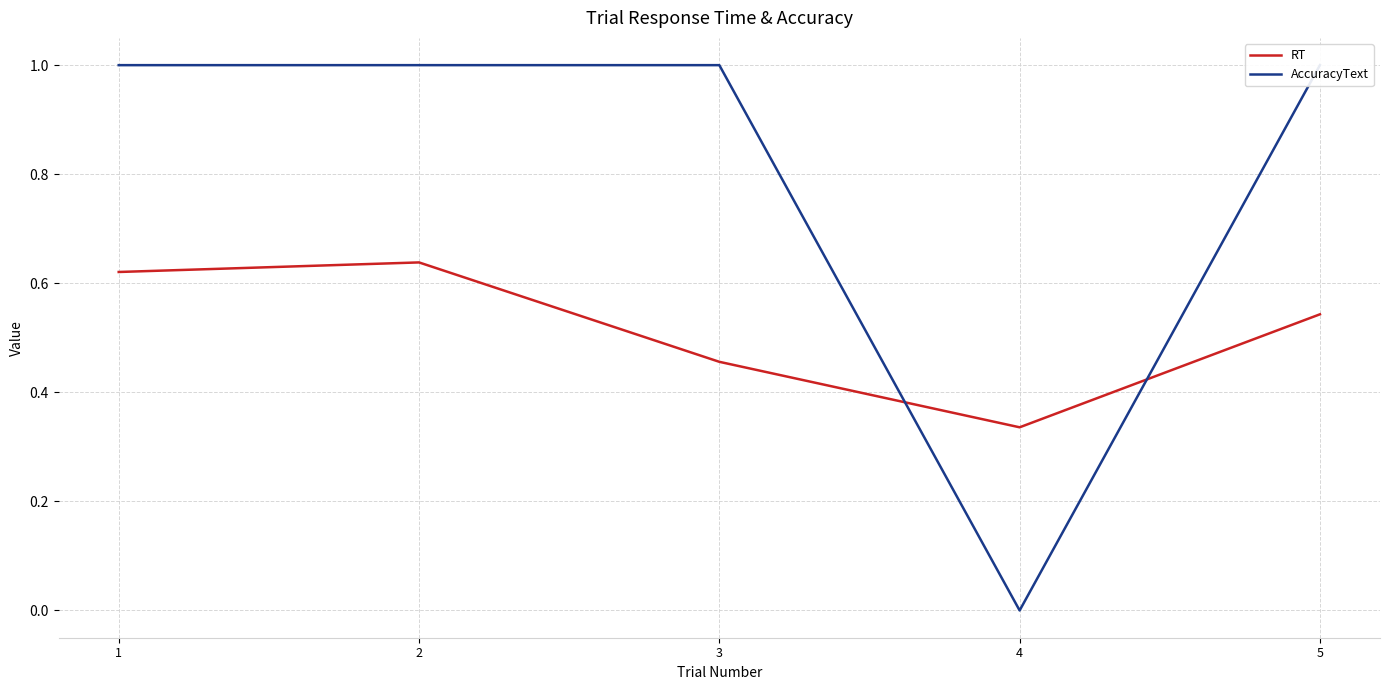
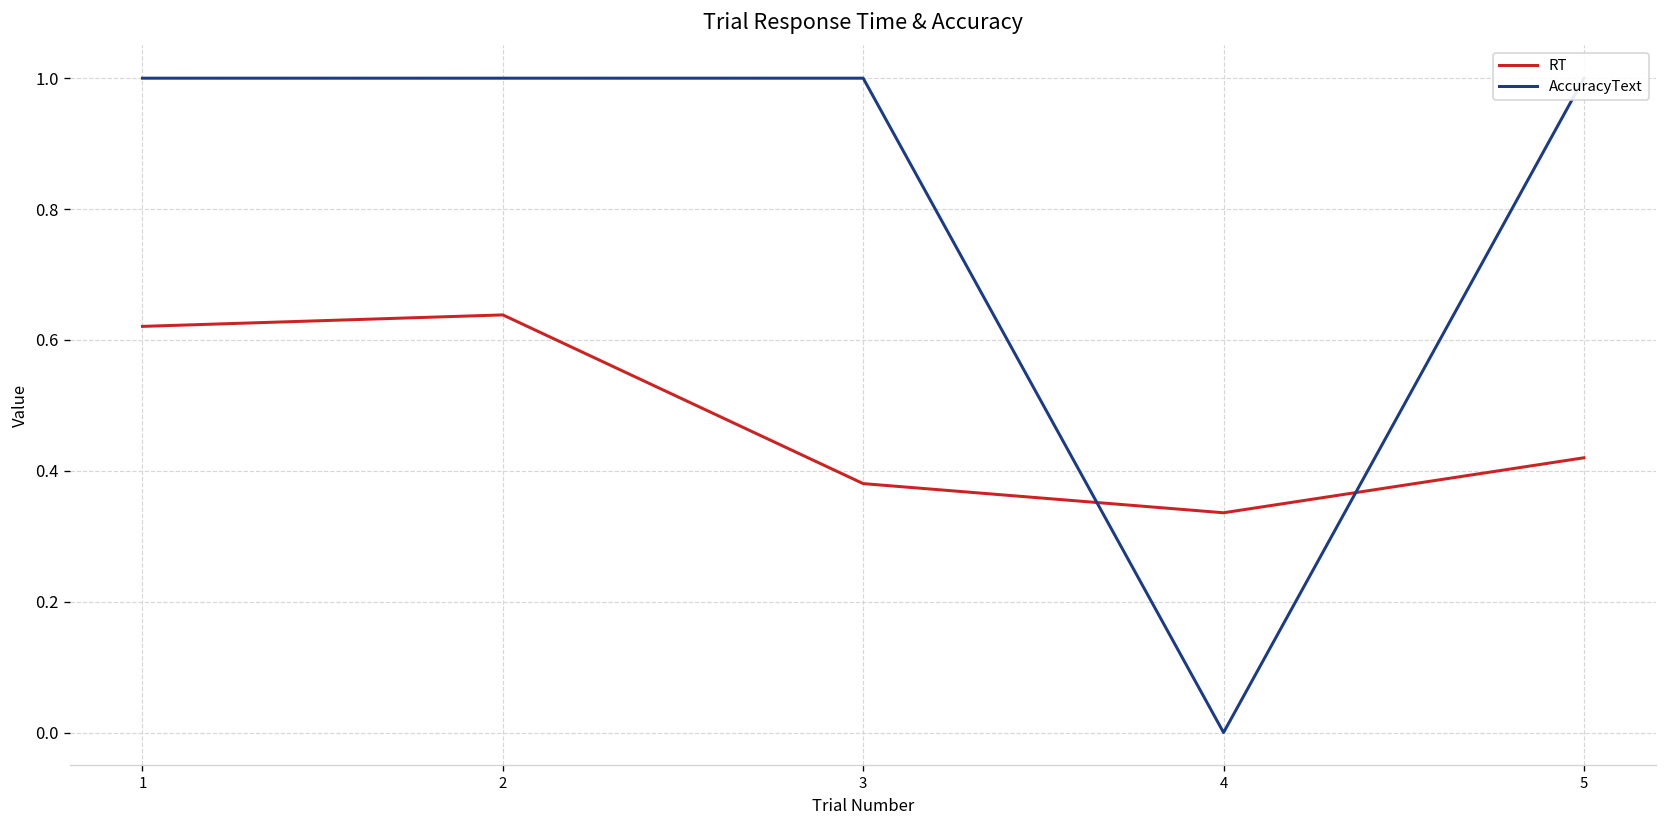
RT, 3: 0.46 -> 0.38
RT, 5: 0.54 -> 0.42
